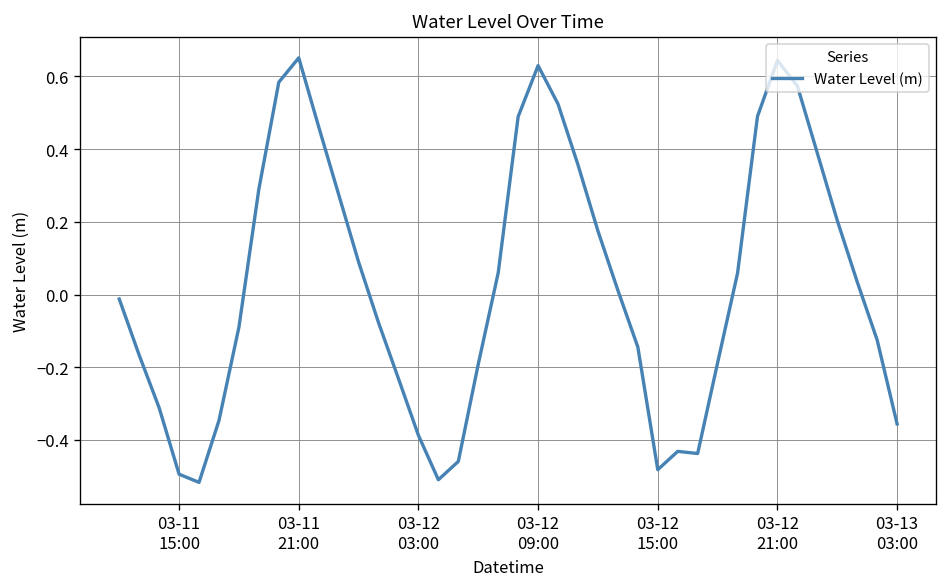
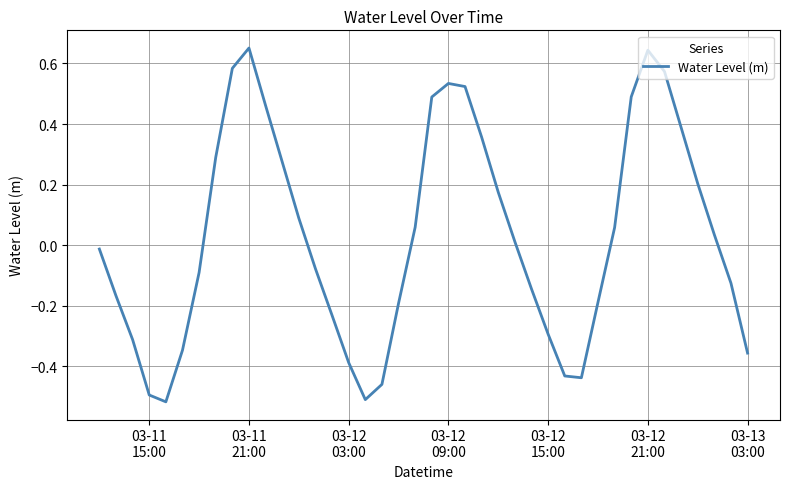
03-12 09:00: 0.63 -> 0.53
03-12 15:00: -0.48 -> -0.29
